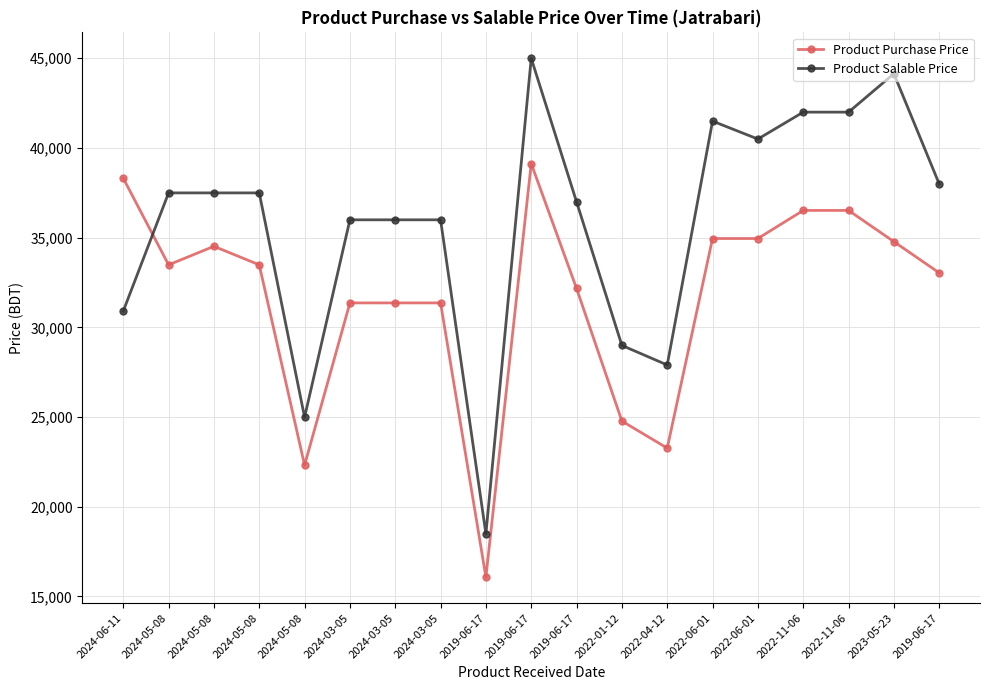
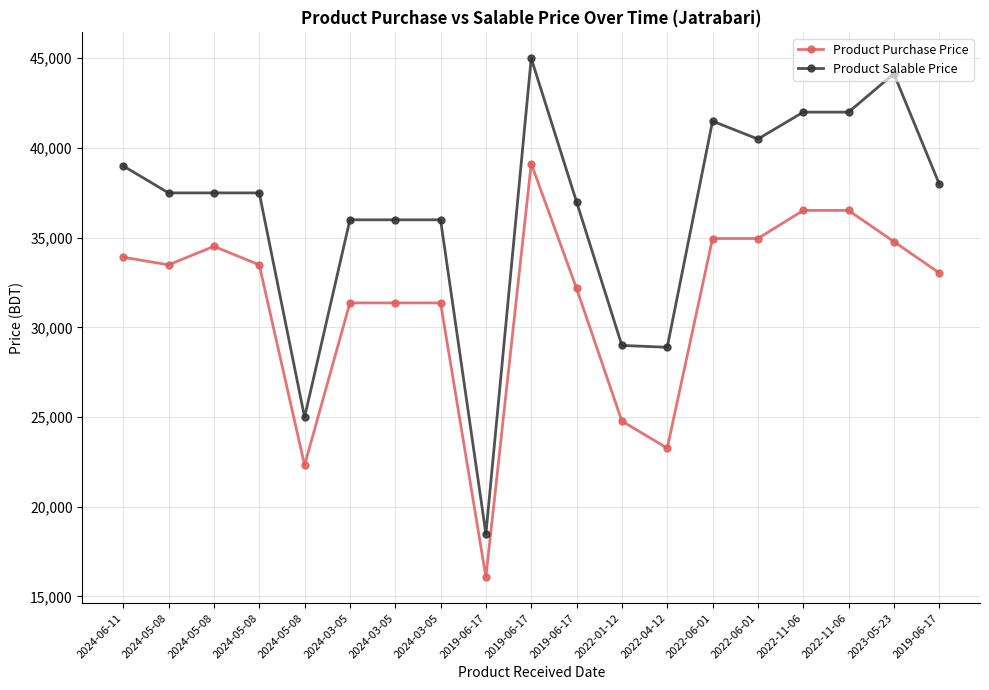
Product Purchase Price, 2024-06-11: 38,300 -> 33,900
Product Salable Price, 2024-06-11: 30,900 -> 39,000
Product Salable Price, 2022-04-12: 27,900 -> 28,900
